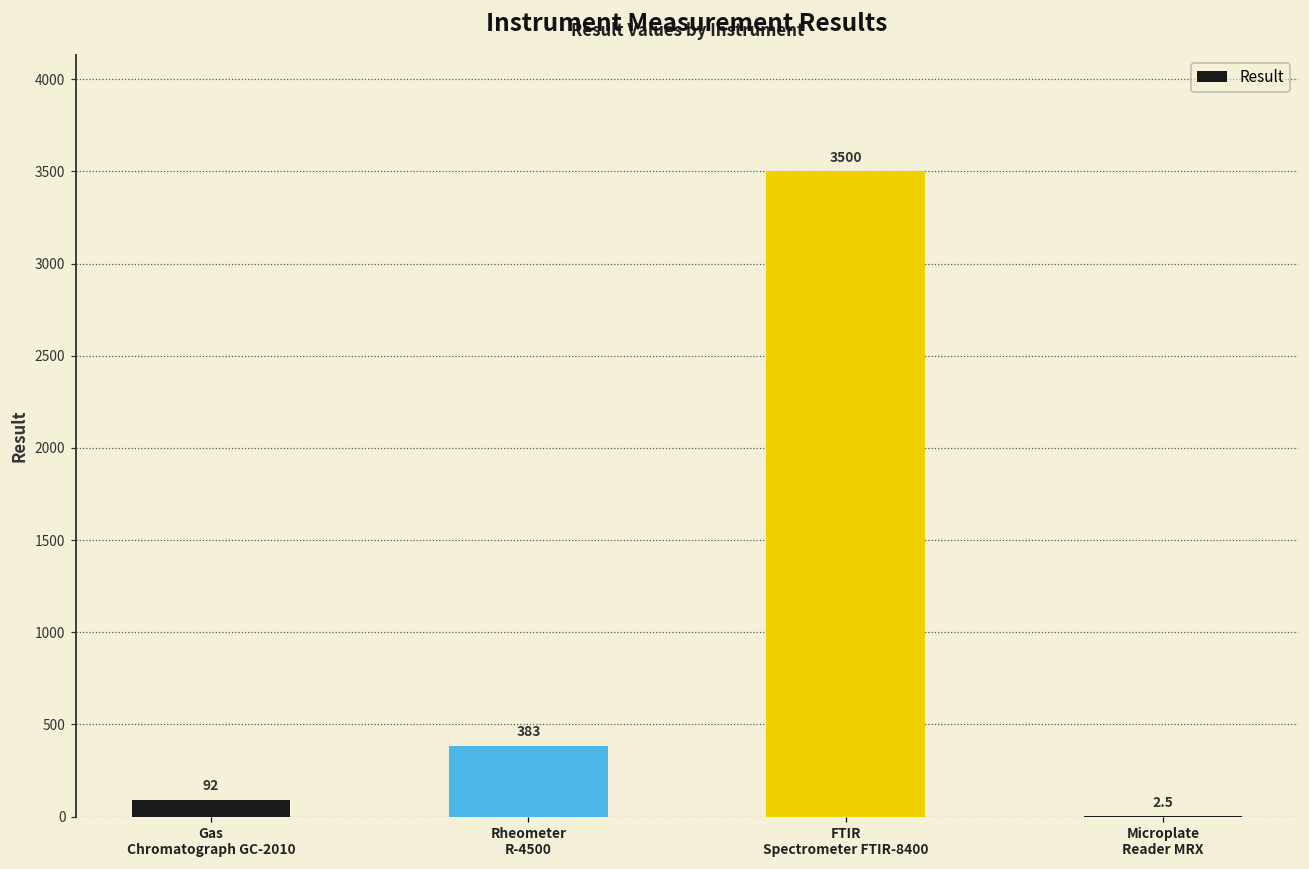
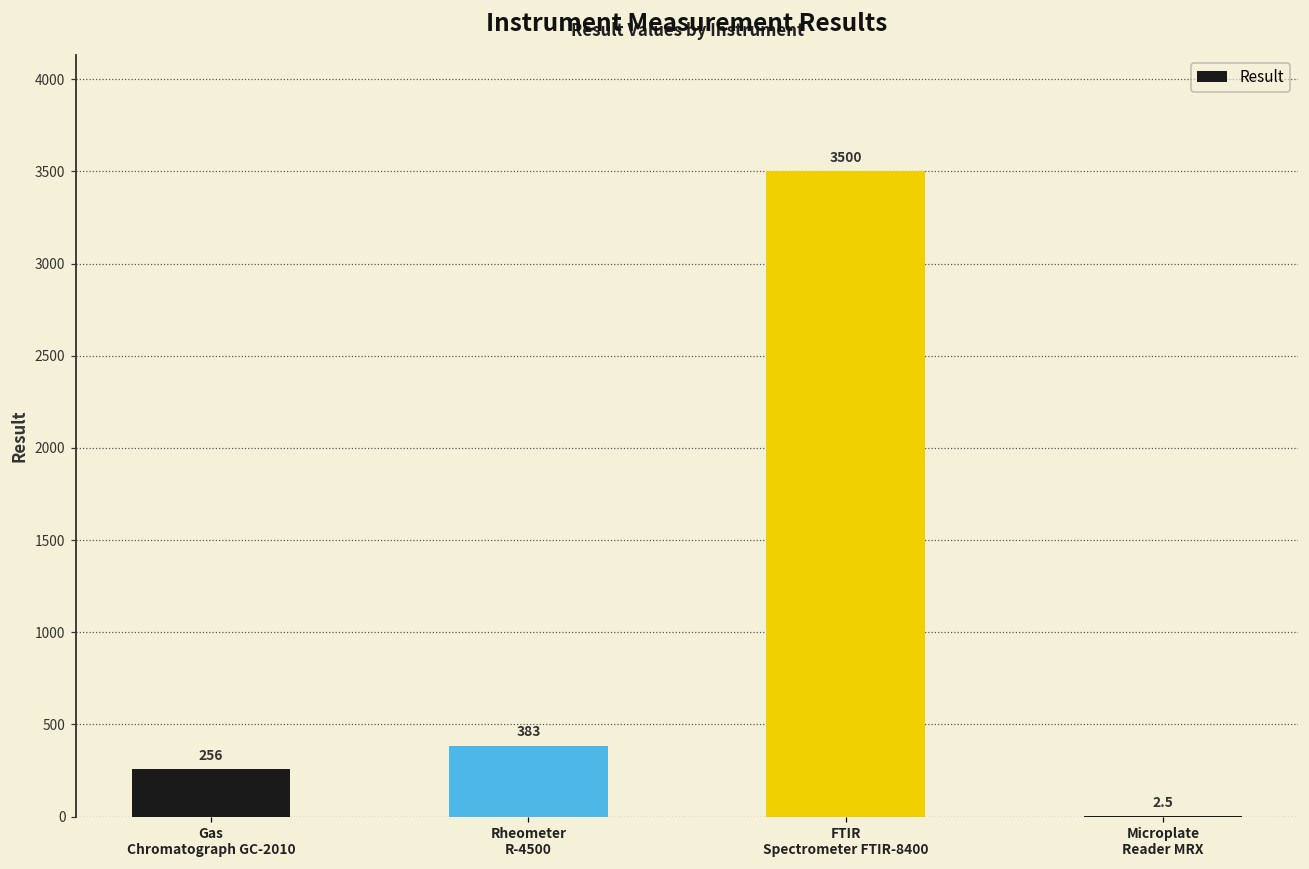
Gas Chromatograph GC-2010: 92 -> 256
